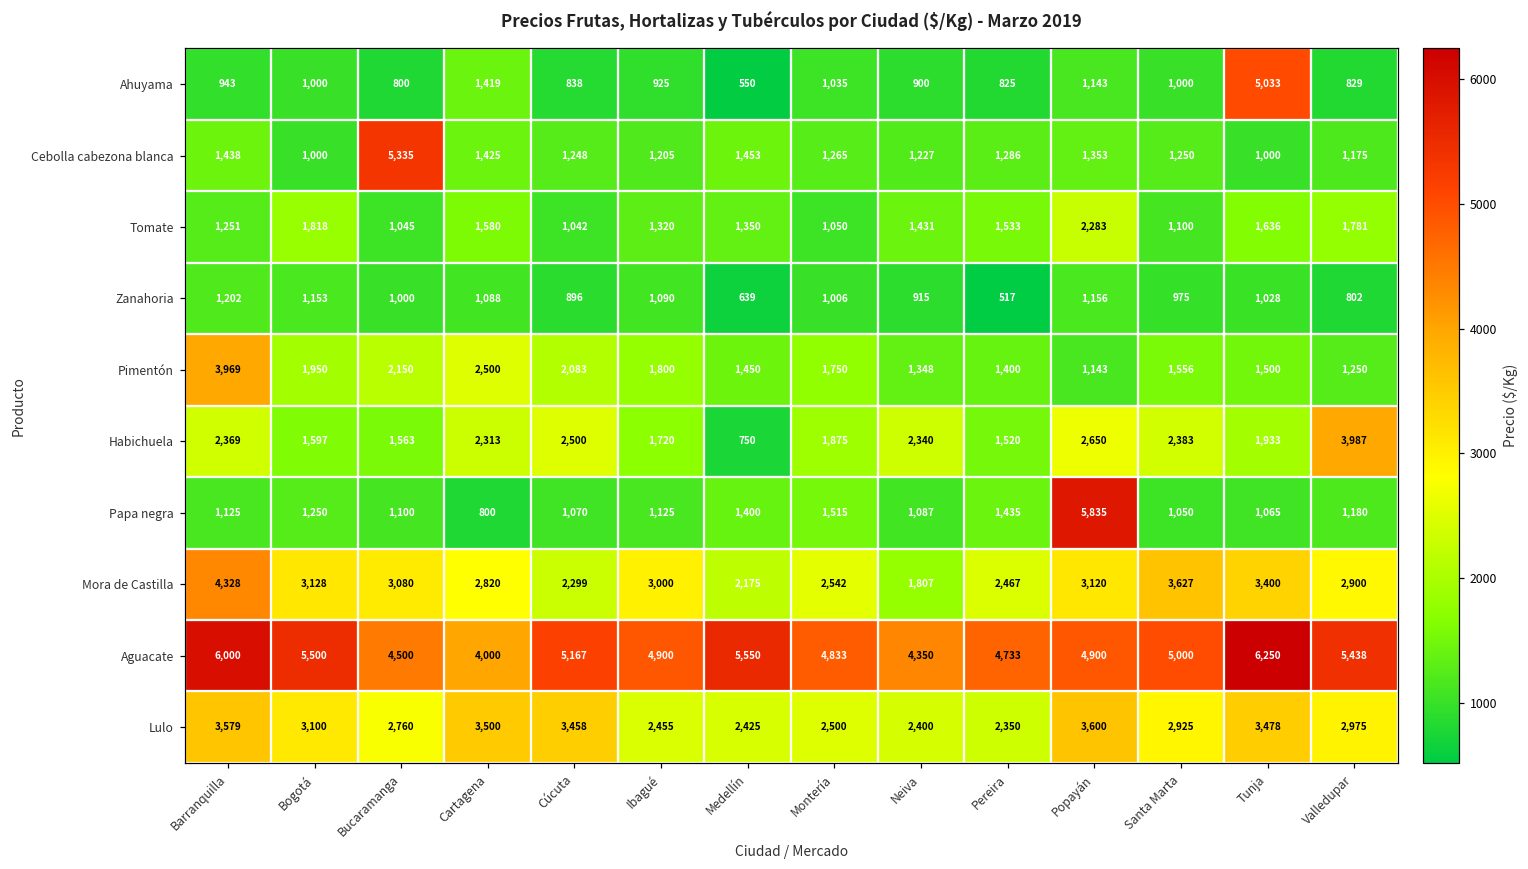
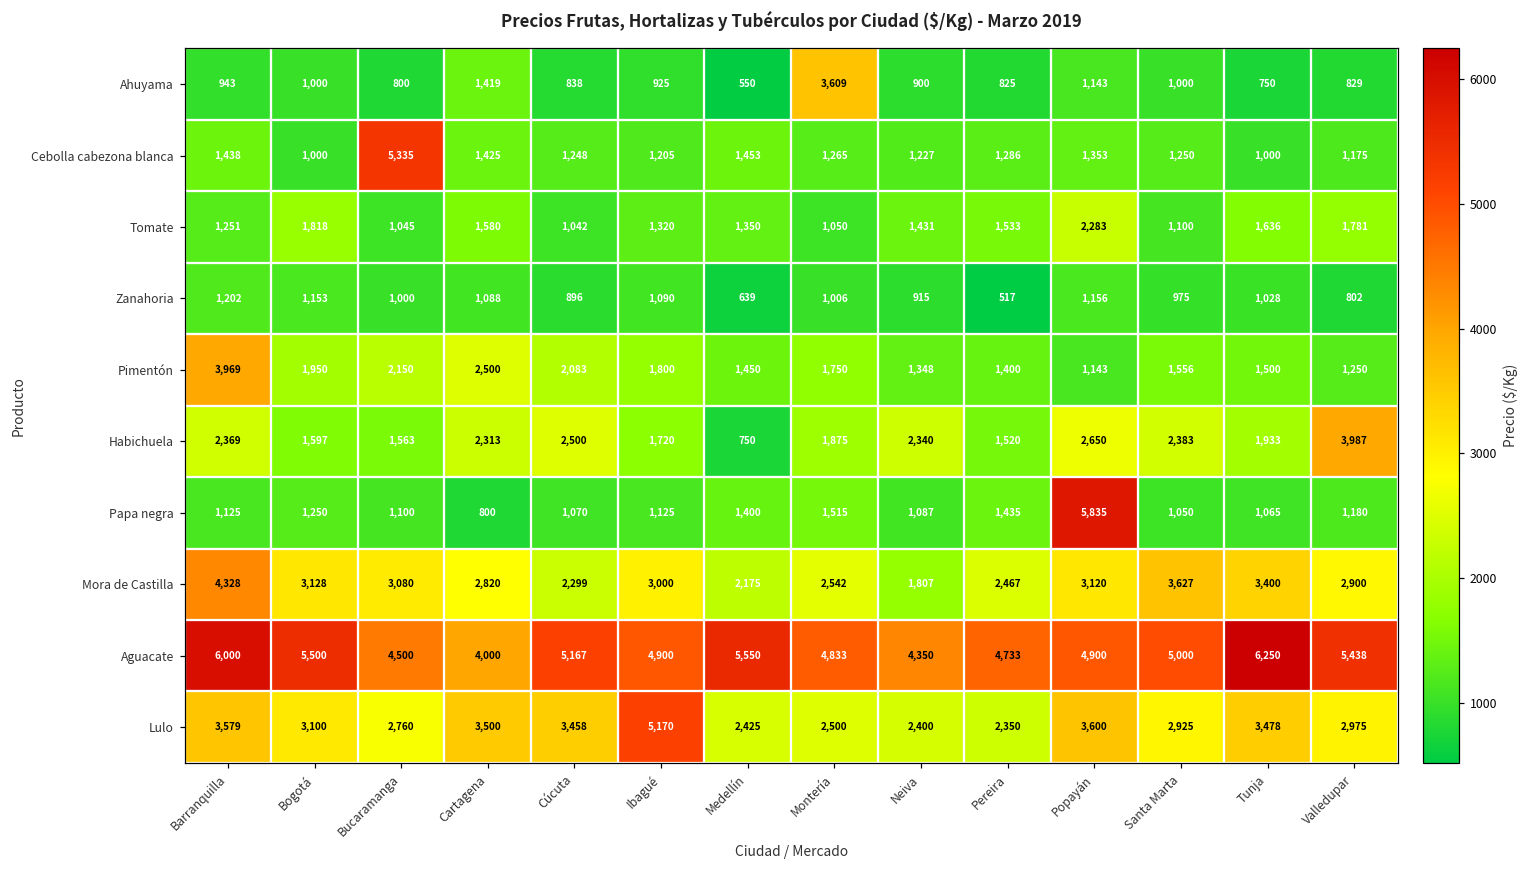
Ahuyama, Montería: 1,035 -> 3,609
Ahuyama, Tunja: 5,033 -> 750
Lulo, Ibagué: 2,455 -> 5,170
